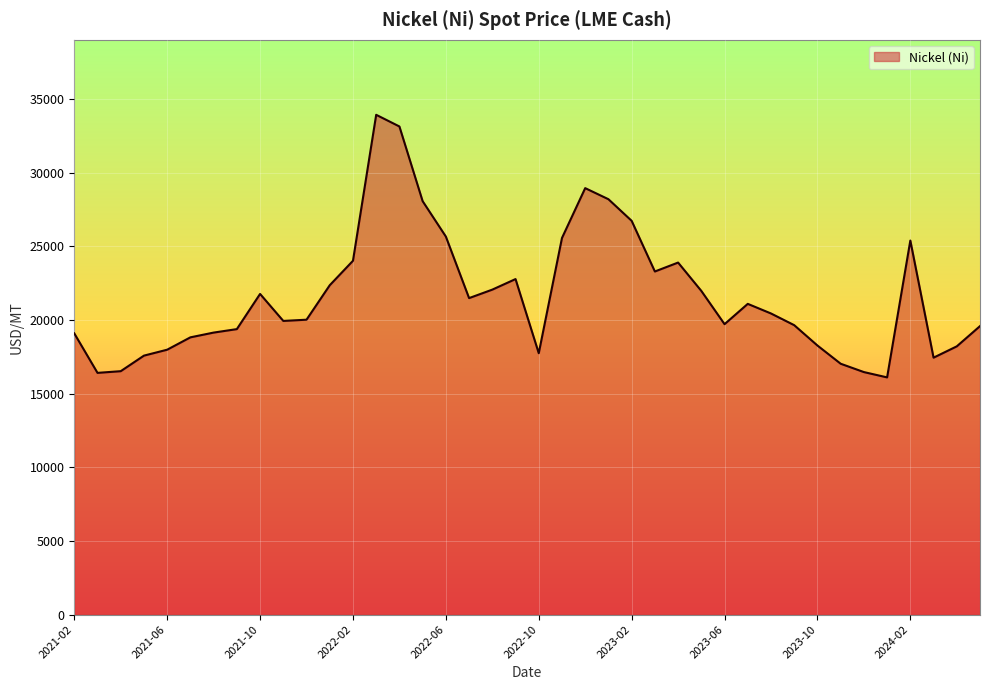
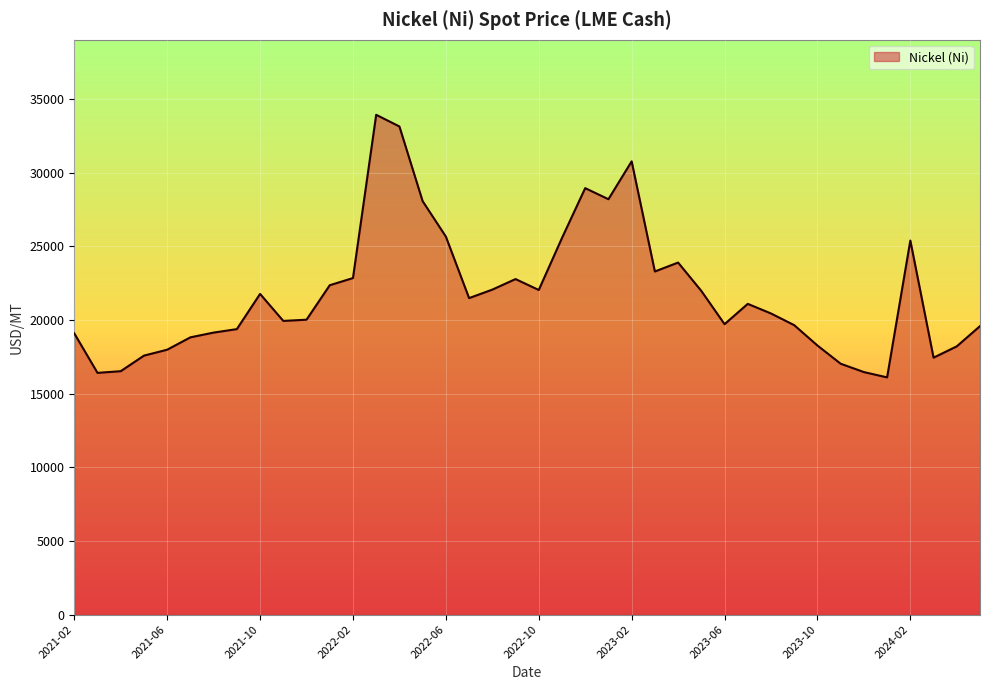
2022-02: 24000 -> 22800
2022-10: 17700 -> 22000
2023-02: 26700 -> 30800
